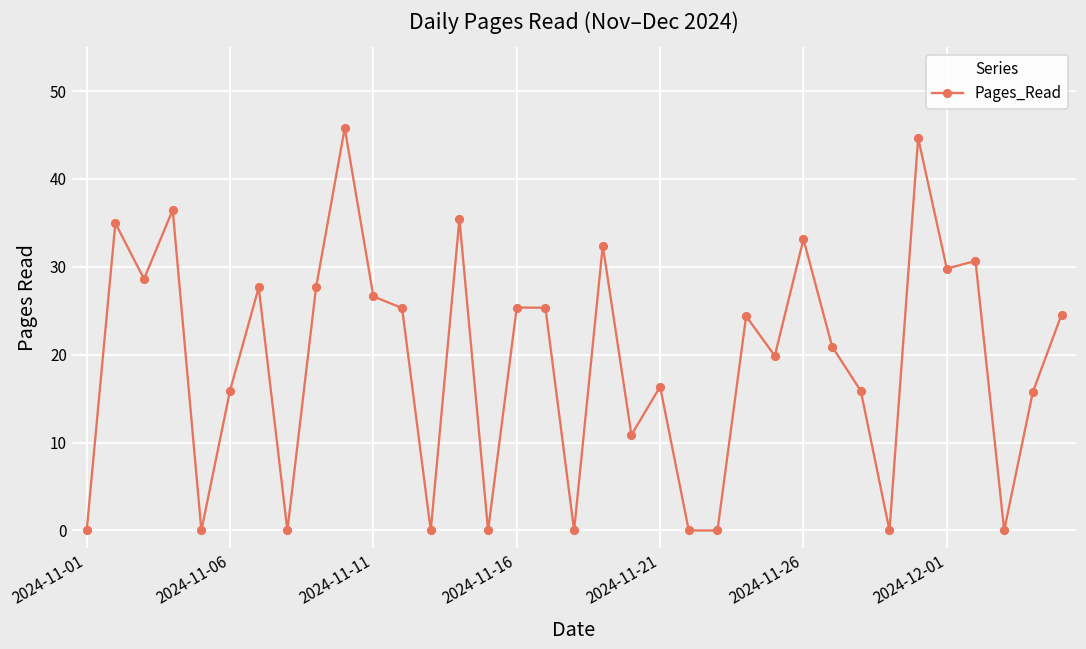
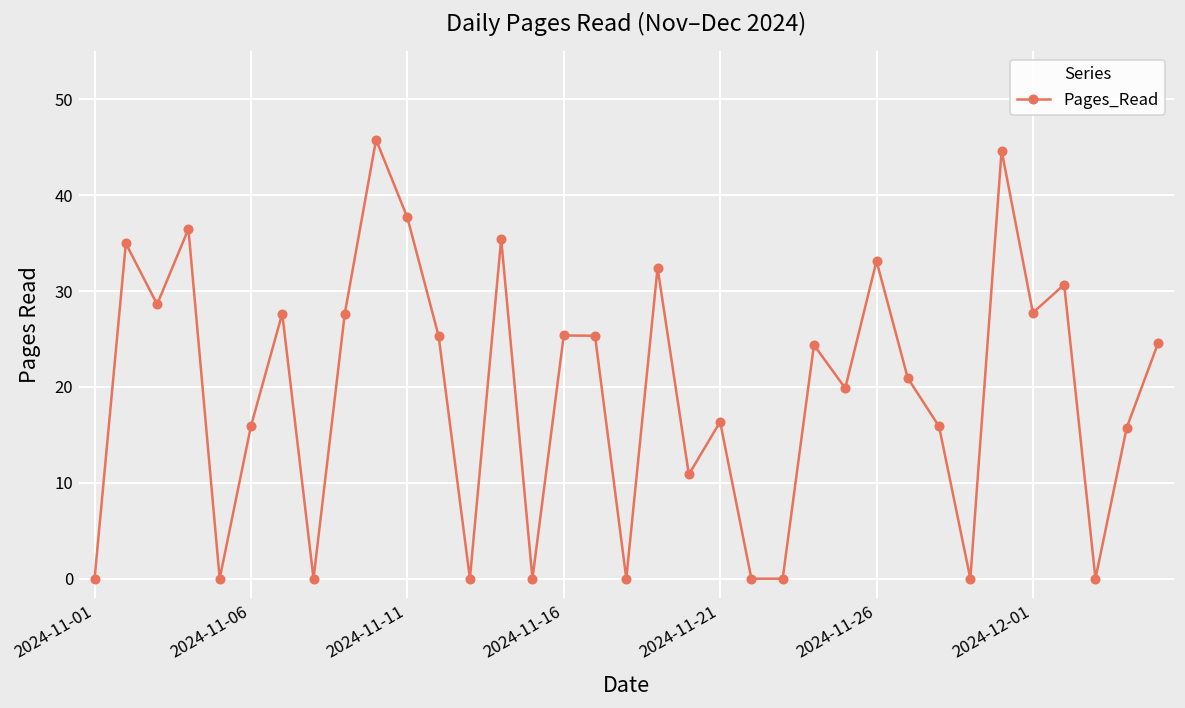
2024-11-11: 27 -> 38
2024-12-01: 30 -> 28
